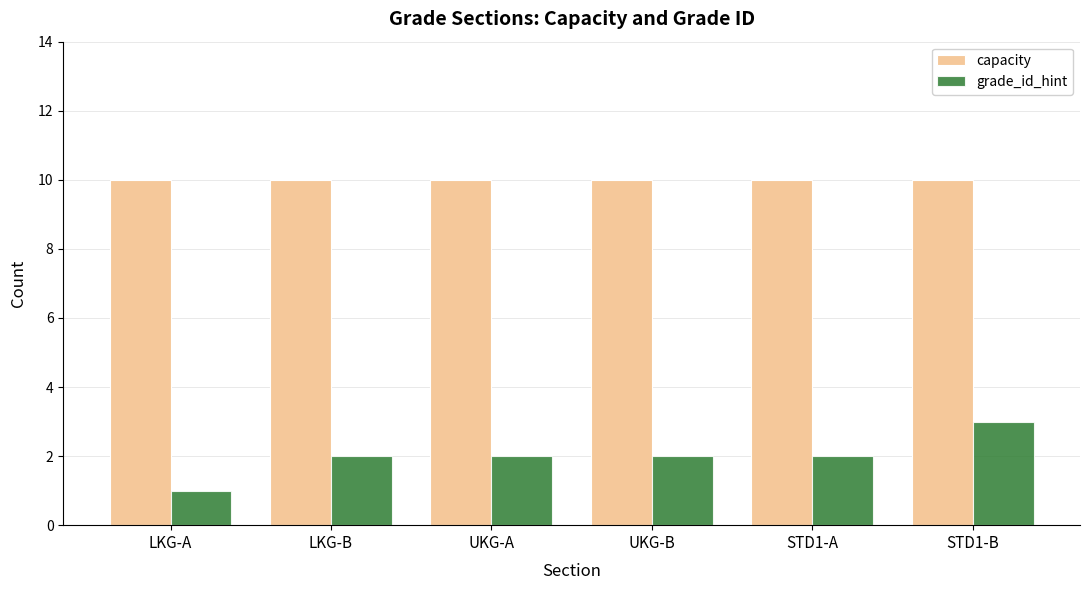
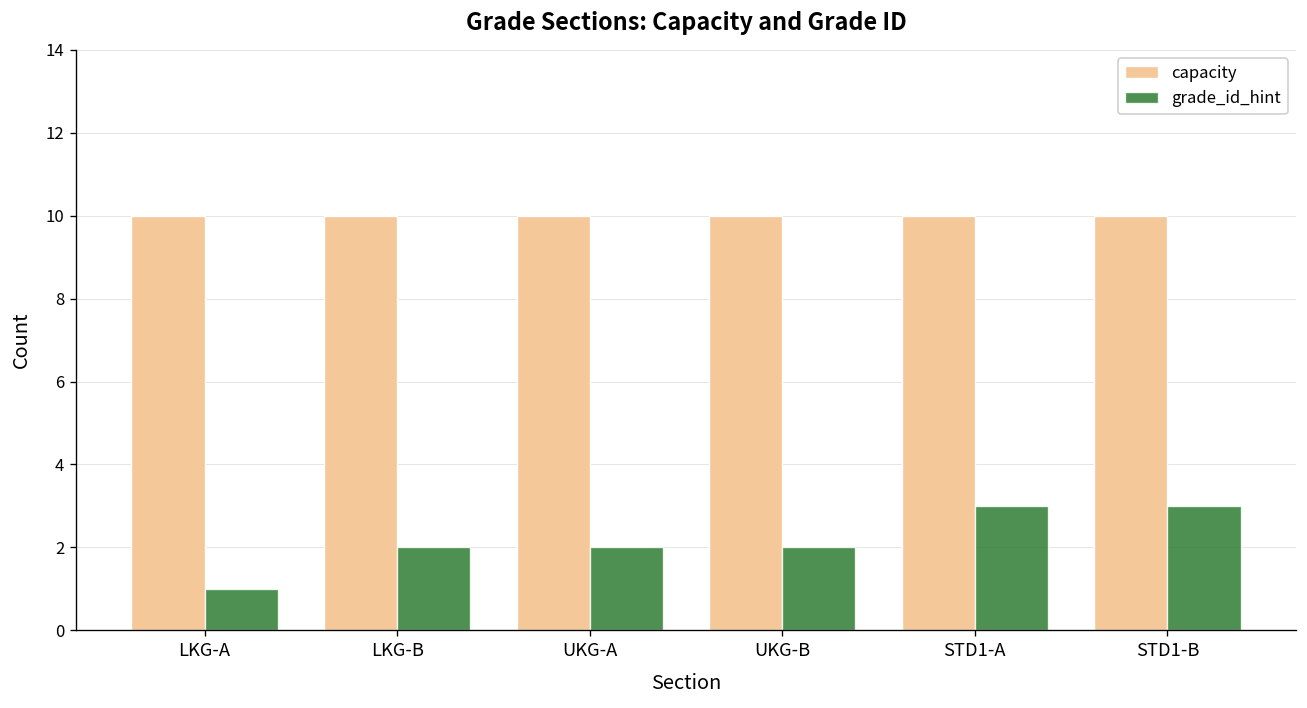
grade_id_hint, STD1-A: 2 -> 3
